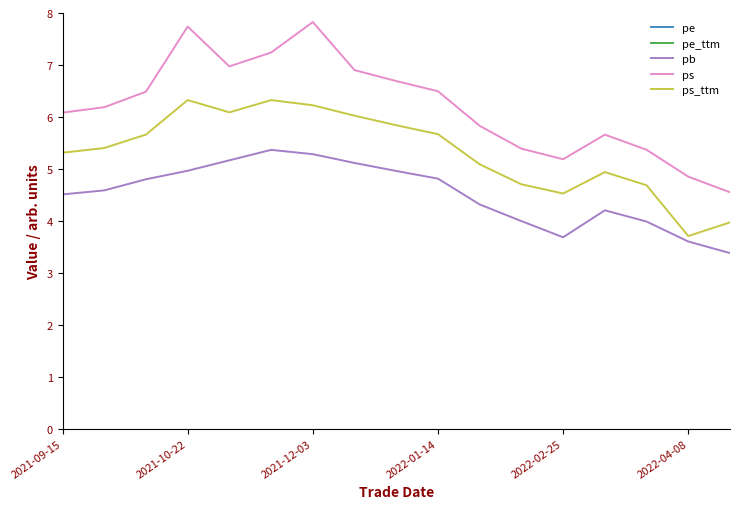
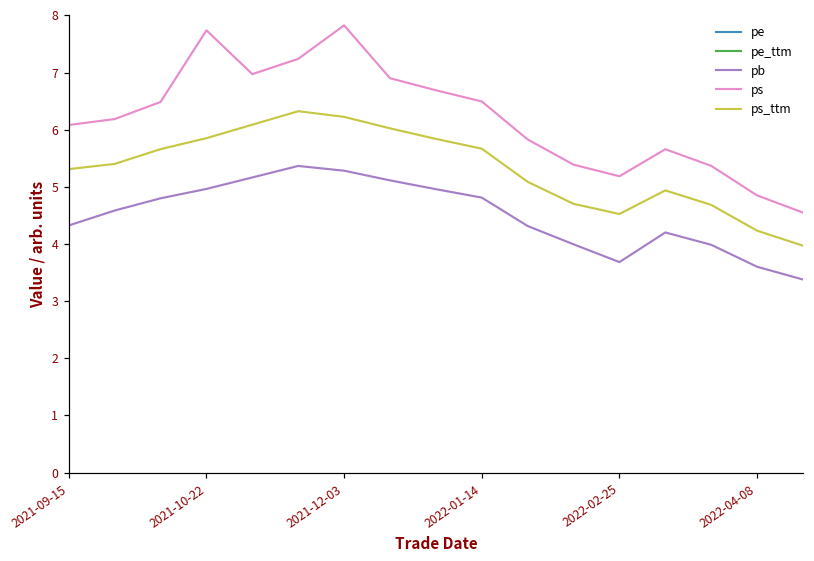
pb, 2021-09-15: 4.5 -> 4.3
ps_ttm, 2021-10-22: 6.3 -> 5.9
ps_ttm, 2022-04-08: 3.7 -> 4.2
